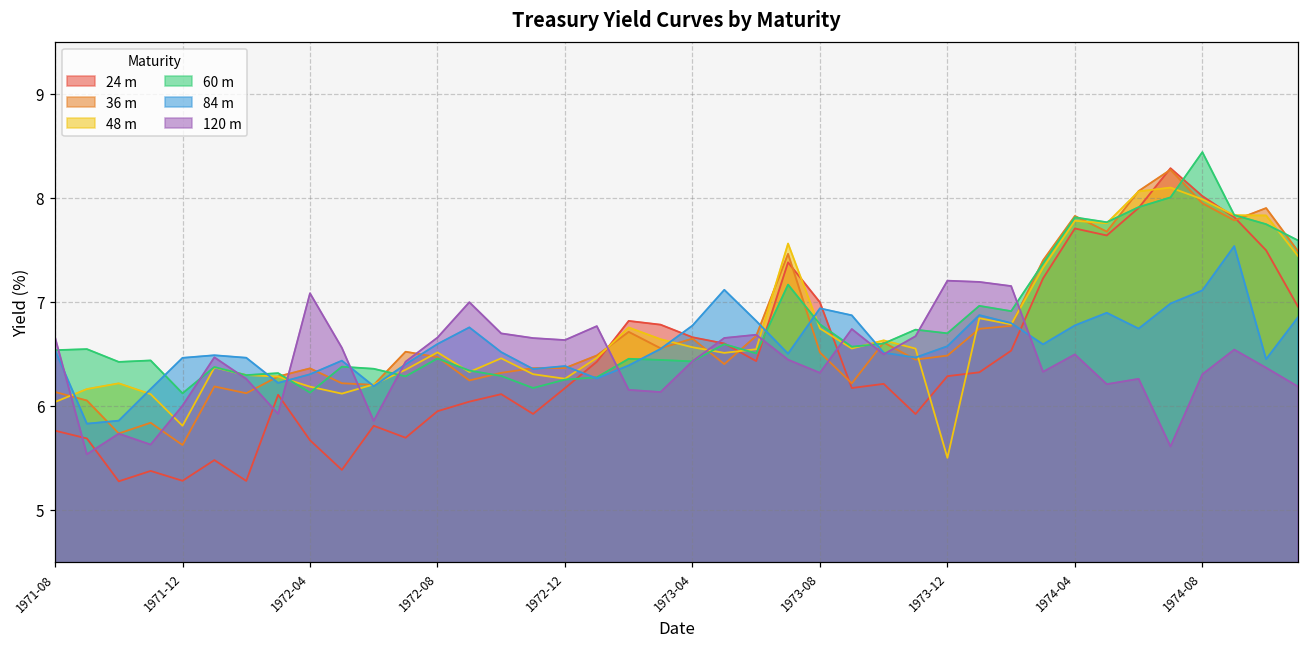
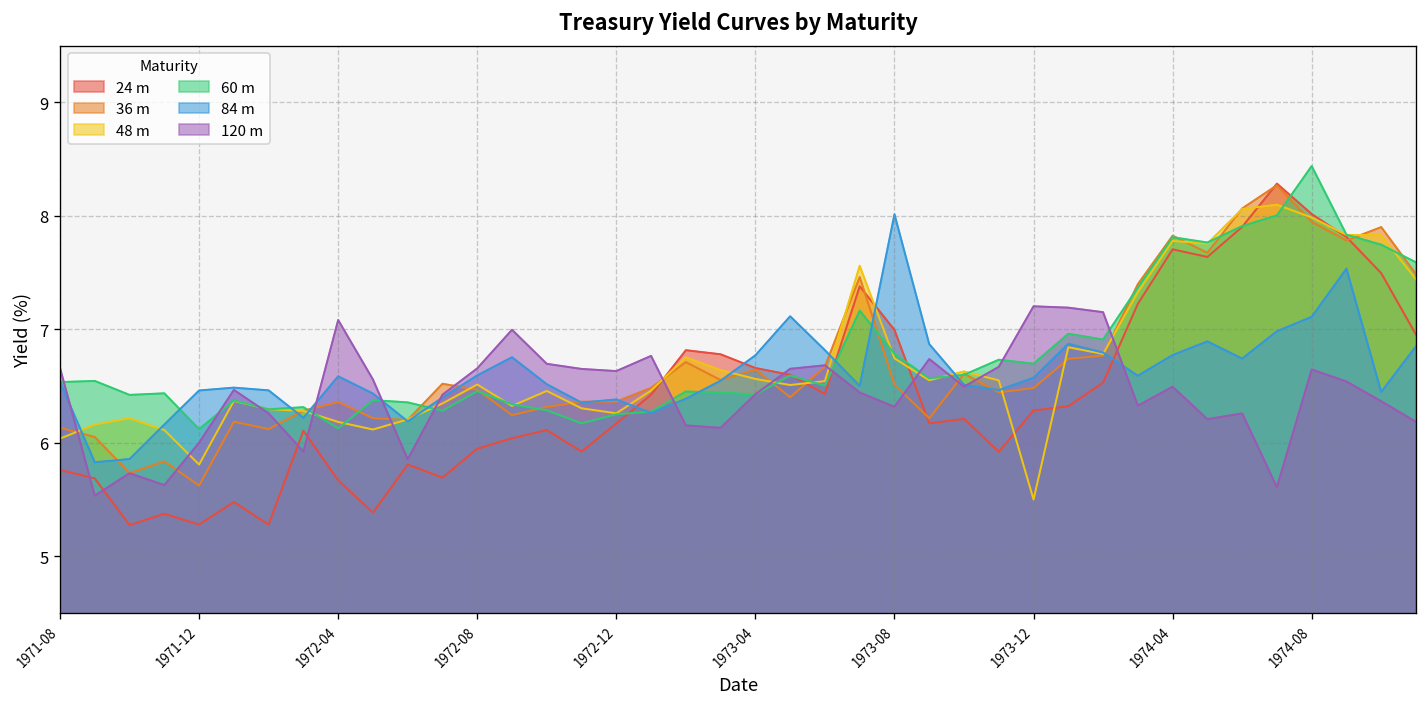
84 m, 1972-04: 6.3 -> 6.6
84 m, 1973-08: 6.9 -> 8.0
120 m, 1974-08: 6.3 -> 6.6
